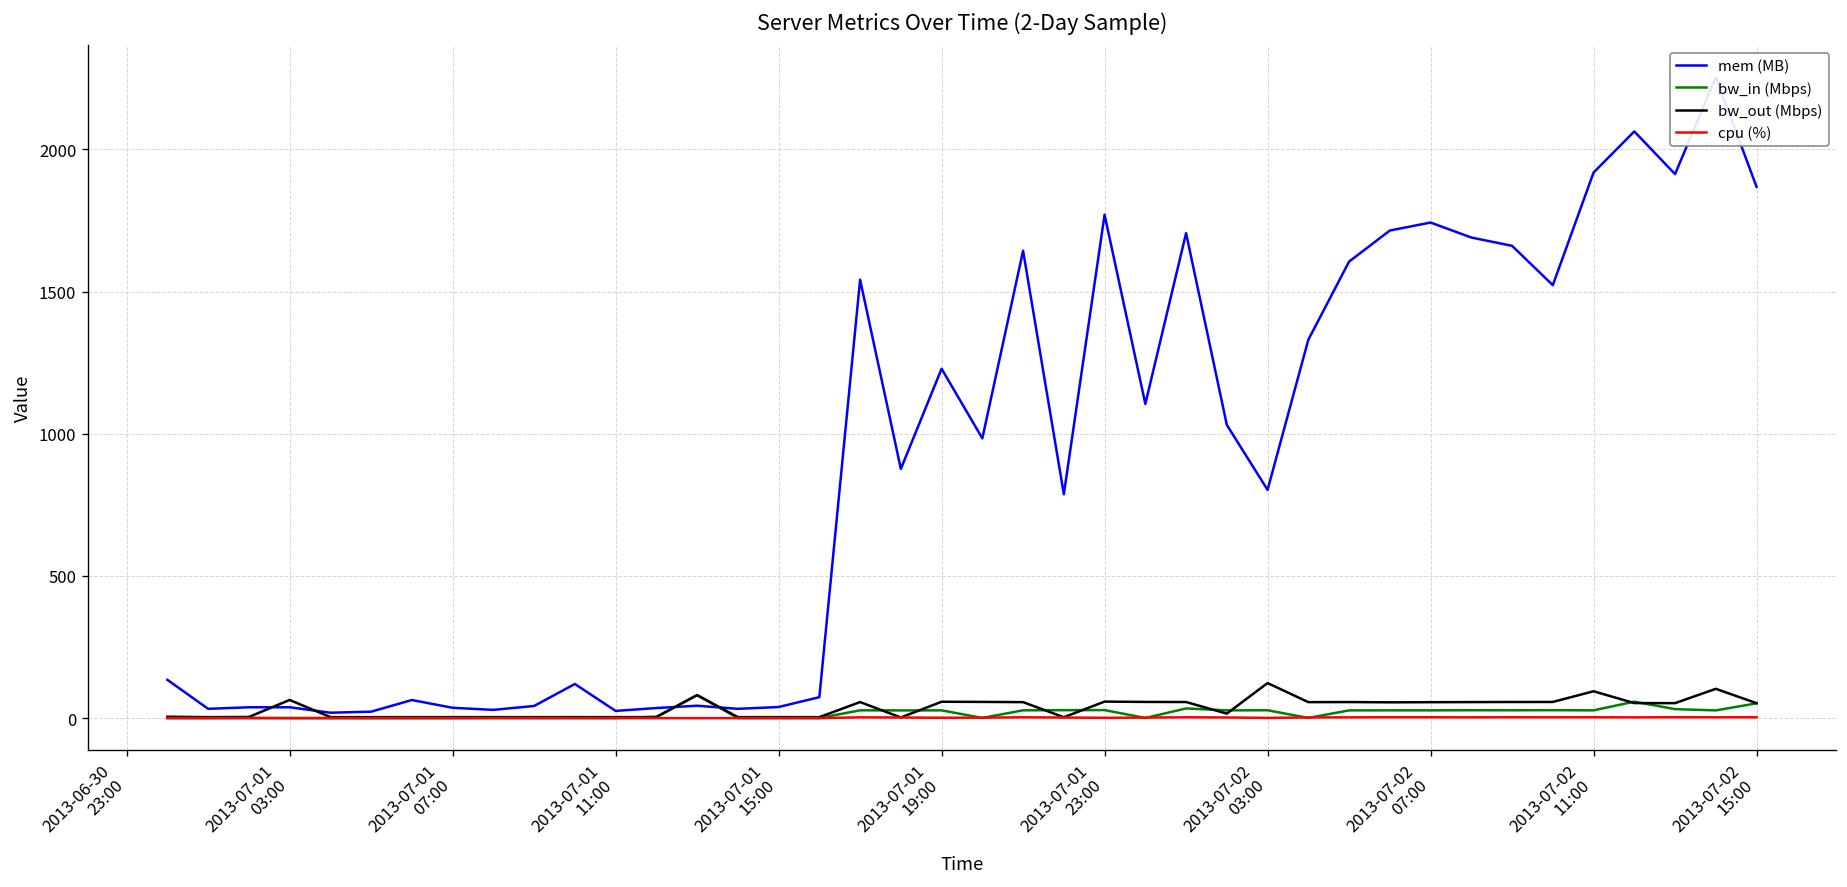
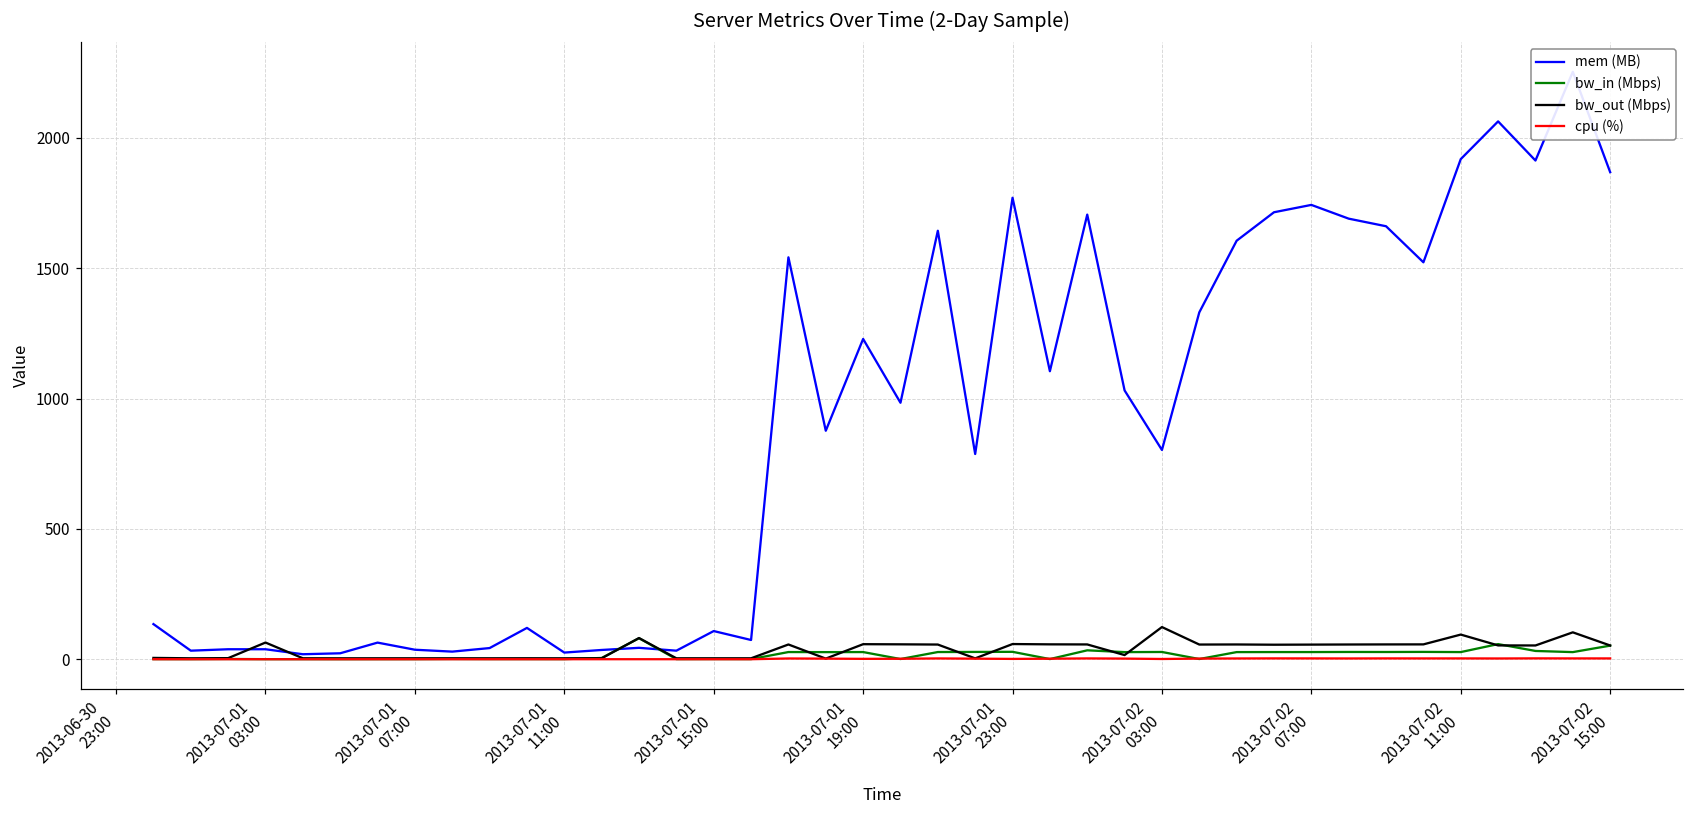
mem (MB), 2013-07-01 15:00: 40 -> 110
